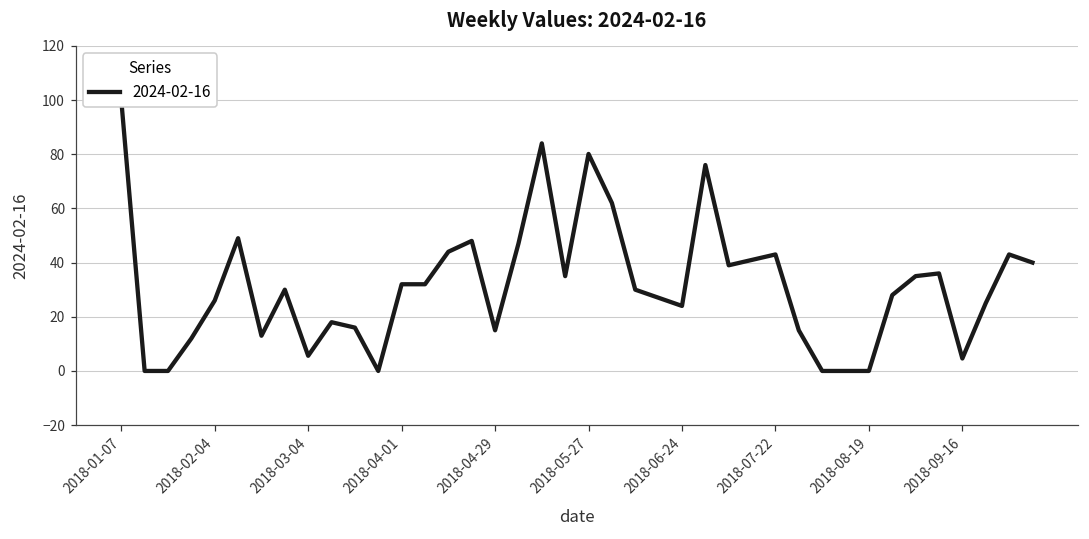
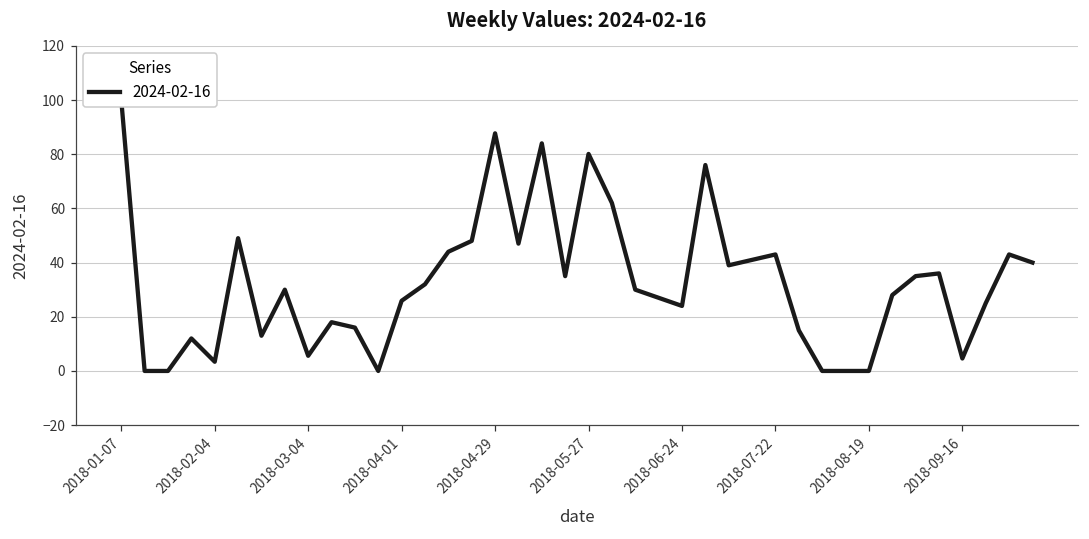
2018-02-04: 26 -> 3
2018-04-01: 32 -> 26
2018-04-29: 15 -> 88
